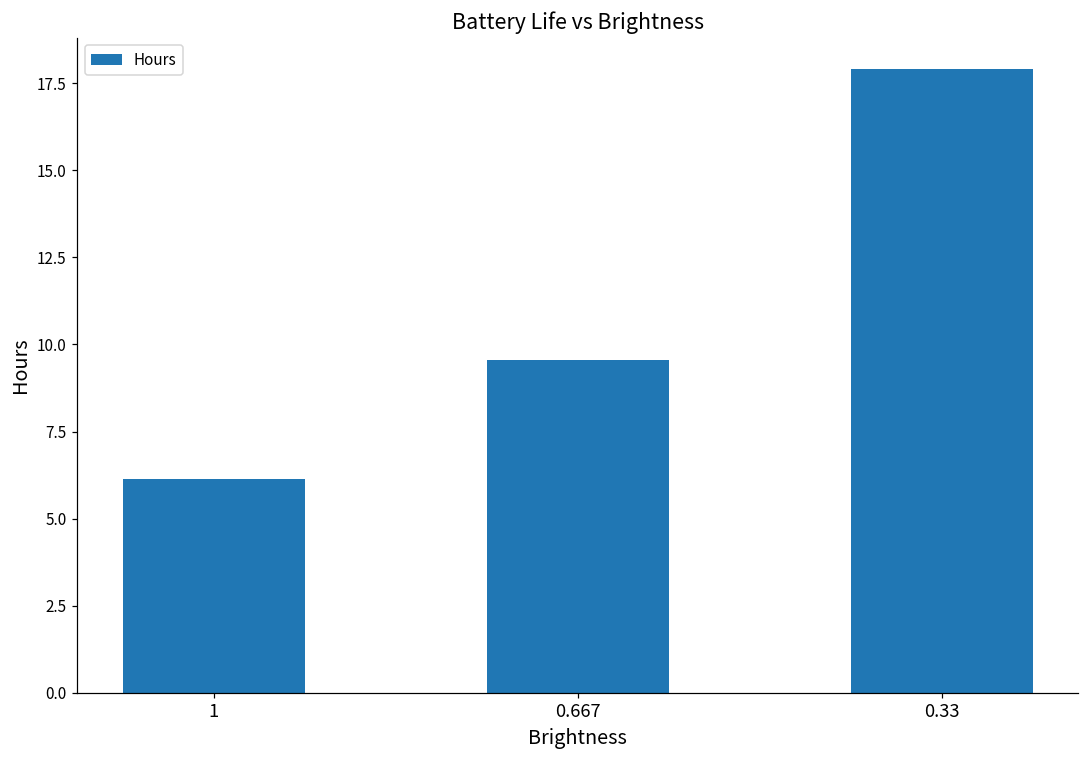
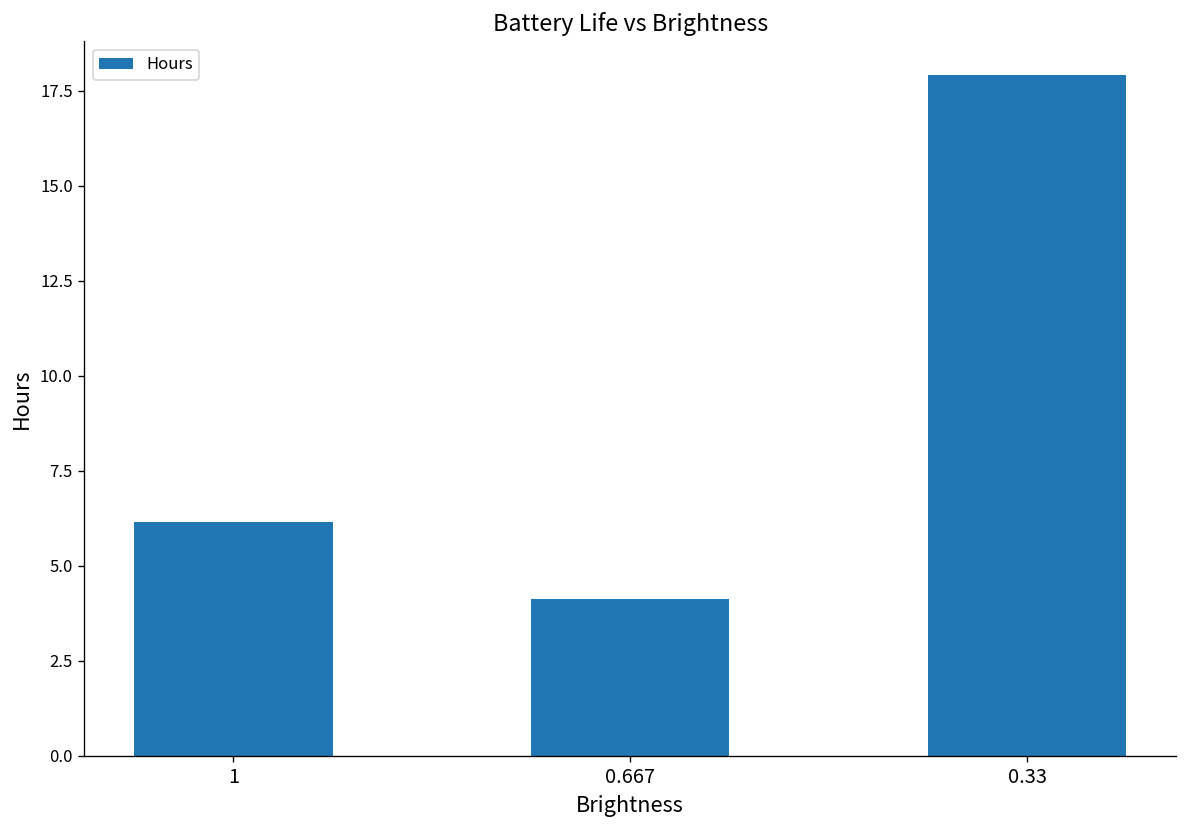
0.667: 9.6 -> 4.1
